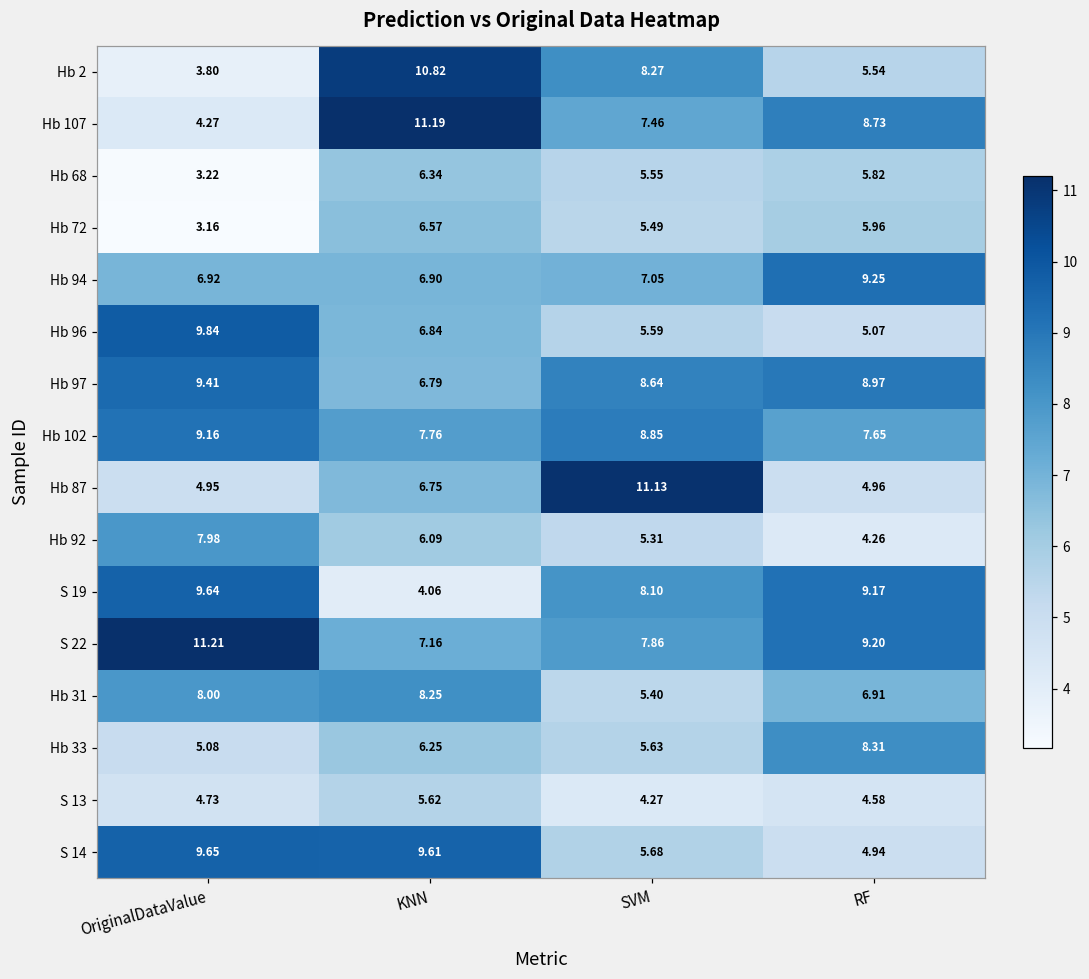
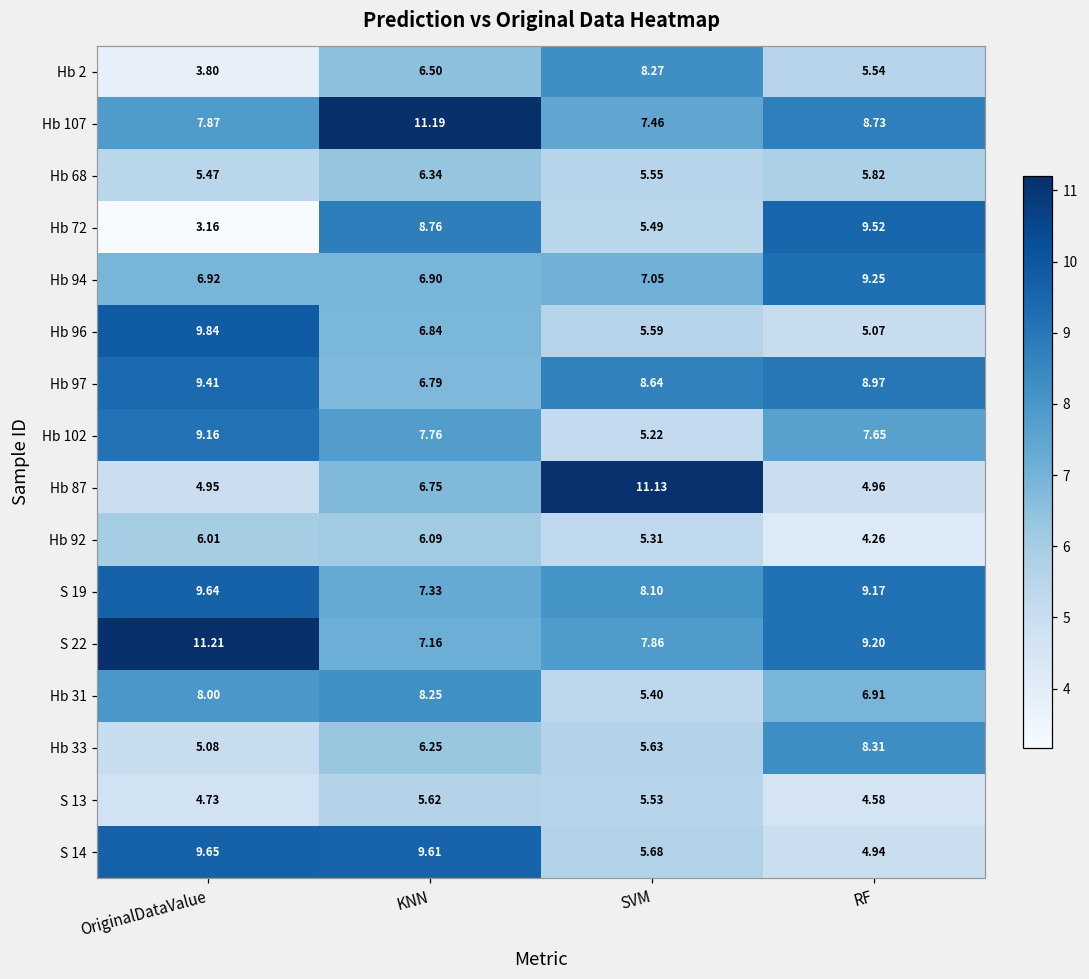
Hb 2, KNN: 10.82 -> 6.50
Hb 107, OriginalDataValue: 4.27 -> 7.87
Hb 68, OriginalDataValue: 3.22 -> 5.47
Hb 72, KNN: 6.57 -> 8.76
Hb 72, RF: 5.96 -> 9.52
Hb 102, SVM: 8.85 -> 5.22
Hb 92, OriginalDataValue: 7.98 -> 6.01
S 19, KNN: 4.06 -> 7.33
S 13, SVM: 4.27 -> 5.53
